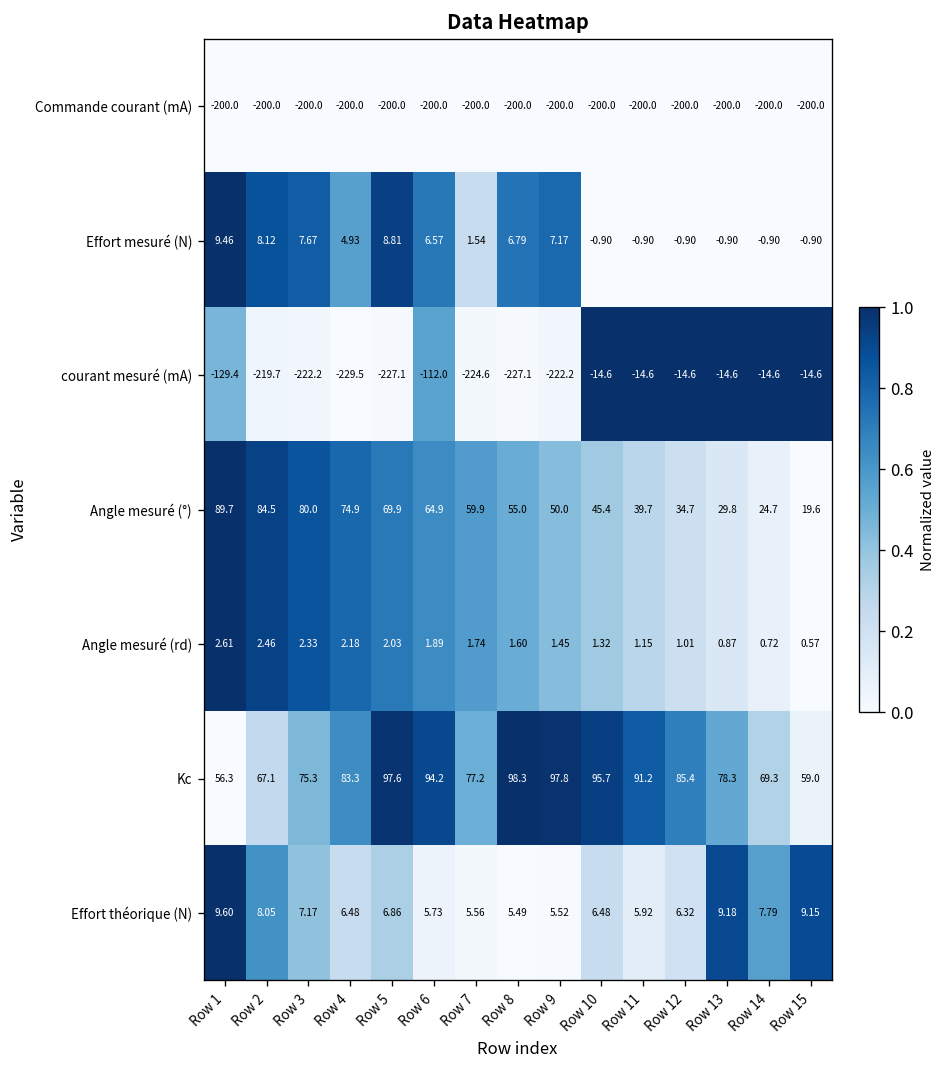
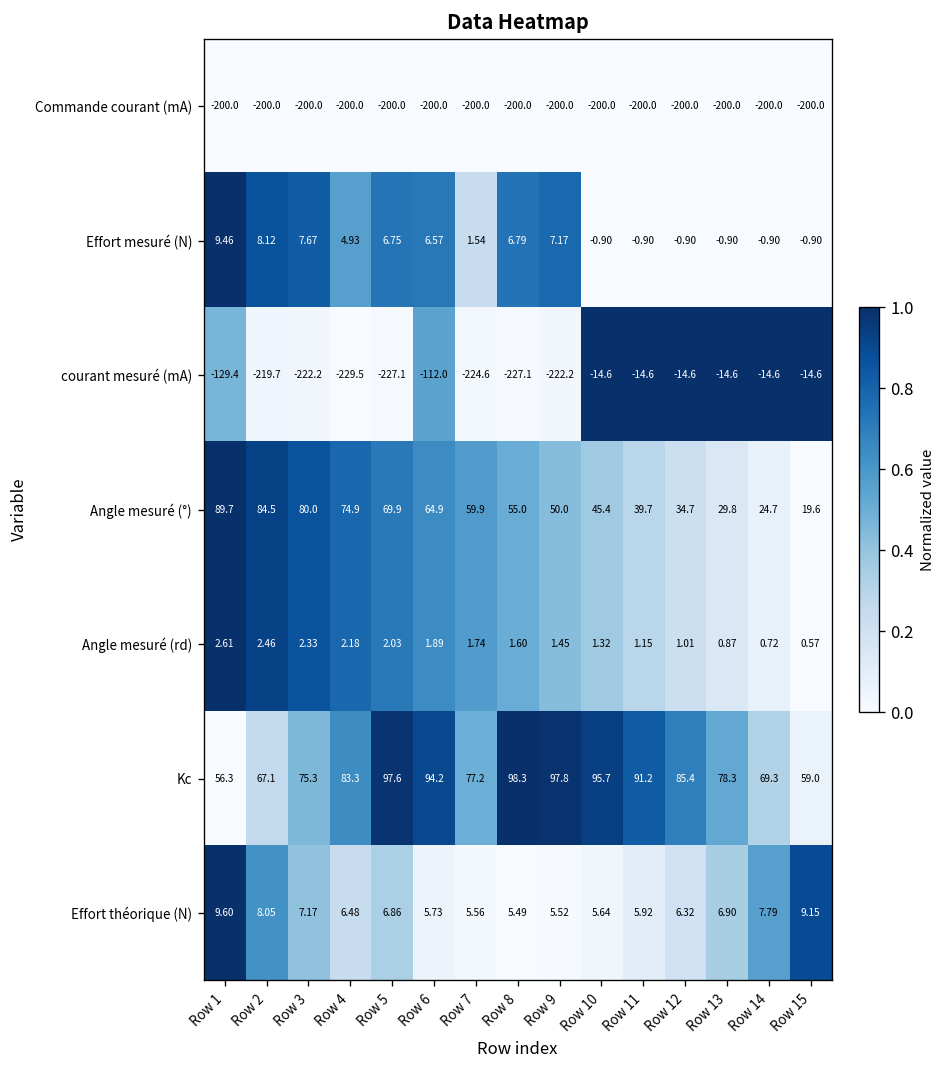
Effort mesuré (N), Row 5: 8.81 -> 6.75
Effort théorique (N), Row 10: 6.48 -> 5.64
Effort théorique (N), Row 13: 9.18 -> 6.90
